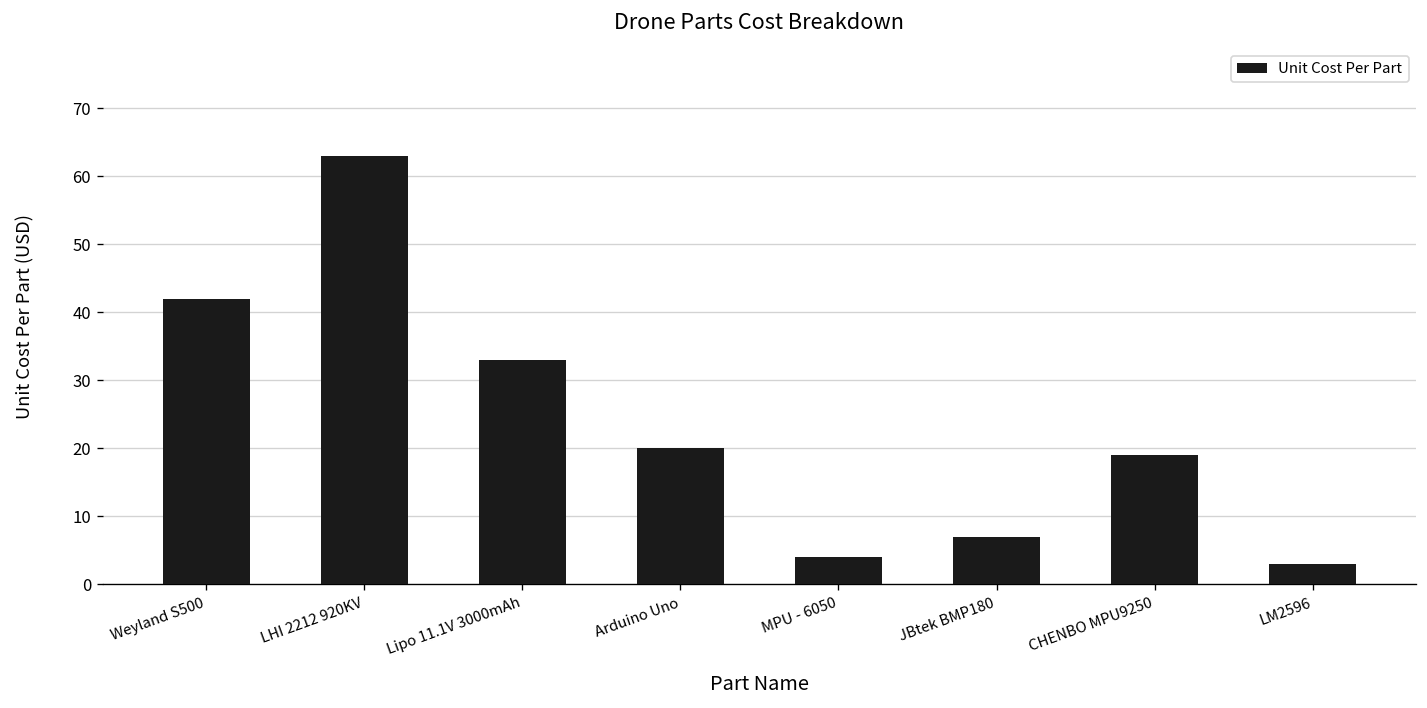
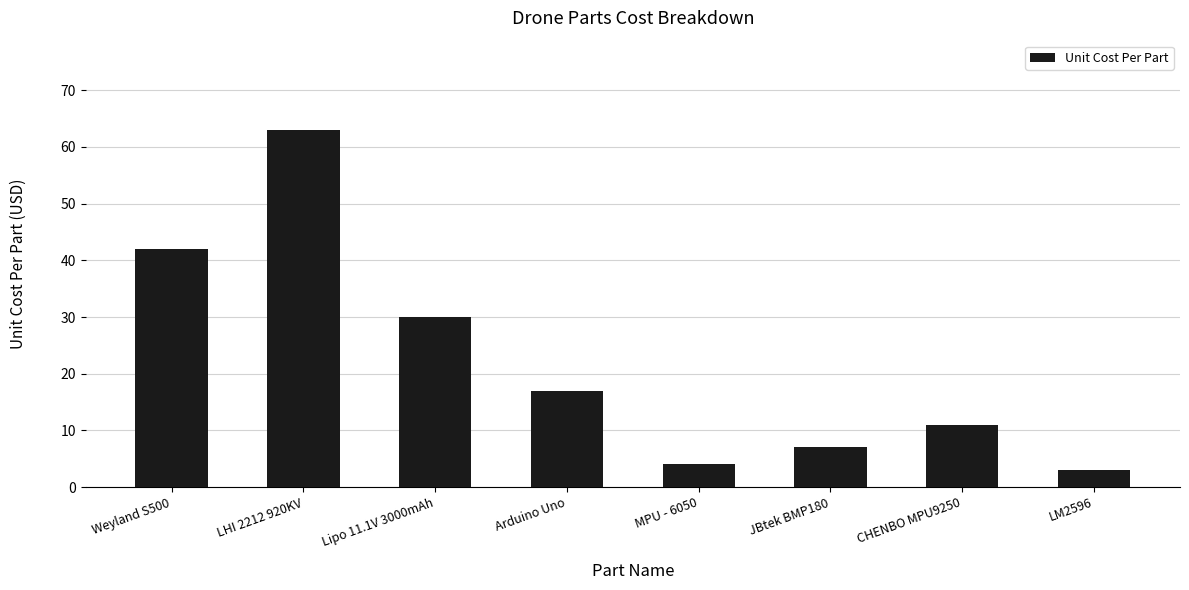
Lipo 11.1V 3000mAh: 33 -> 30
Arduino Uno: 20 -> 17
CHENBO MPU9250: 19 -> 11
